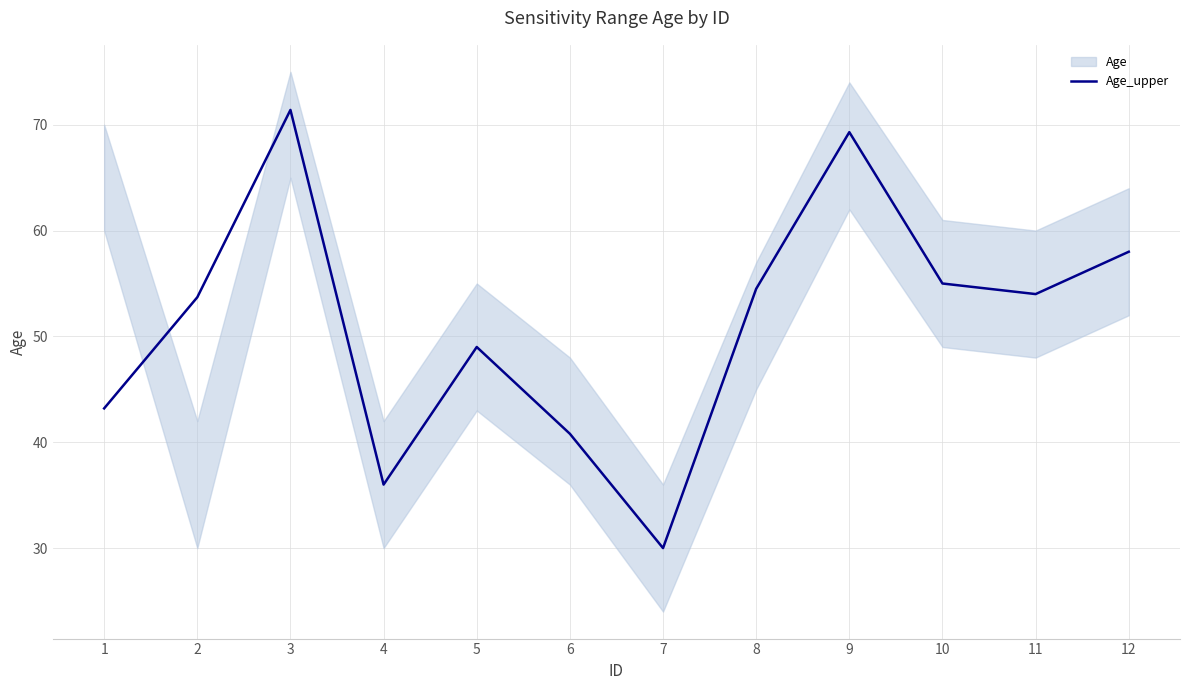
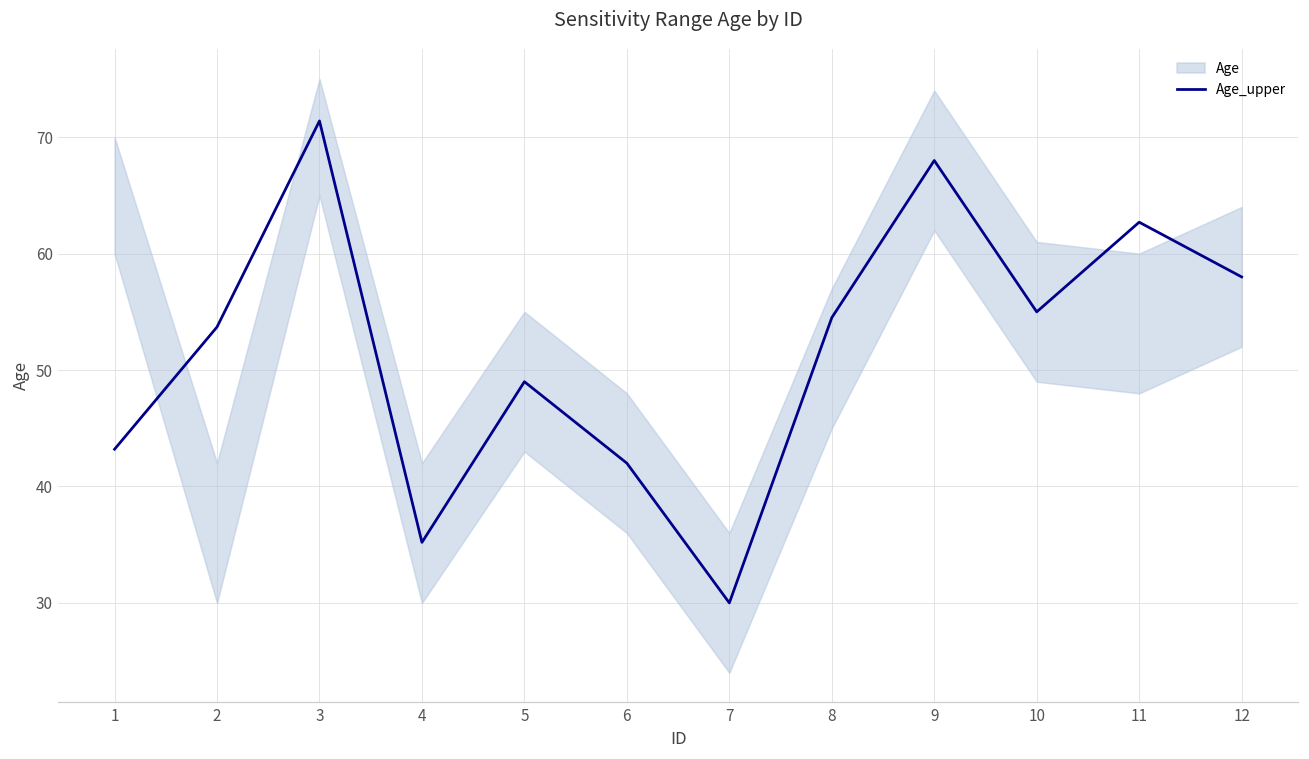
Age_upper, 4: 36.0 -> 35.2
Age_upper, 6: 40.8 -> 42.0
Age_upper, 9: 69.3 -> 68.0
Age_upper, 11: 54.0 -> 62.7
